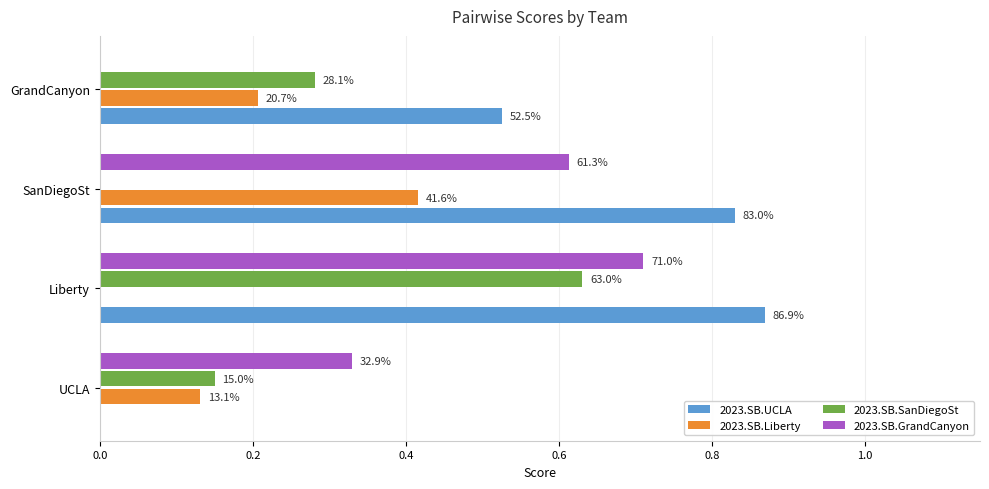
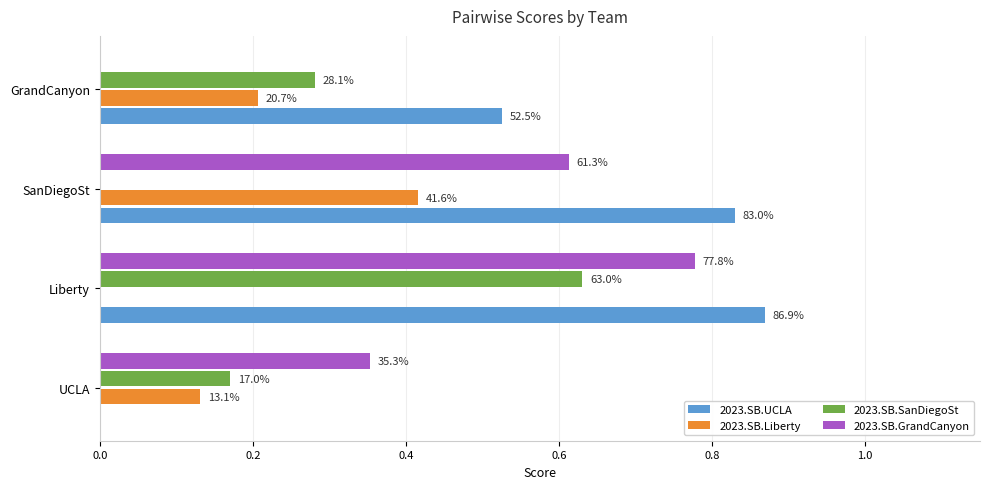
2023.SB.GrandCanyon, Liberty: 71.0% -> 77.8%
2023.SB.GrandCanyon, UCLA: 32.9% -> 35.3%
2023.SB.SanDiegoSt, UCLA: 15.0% -> 17.0%
